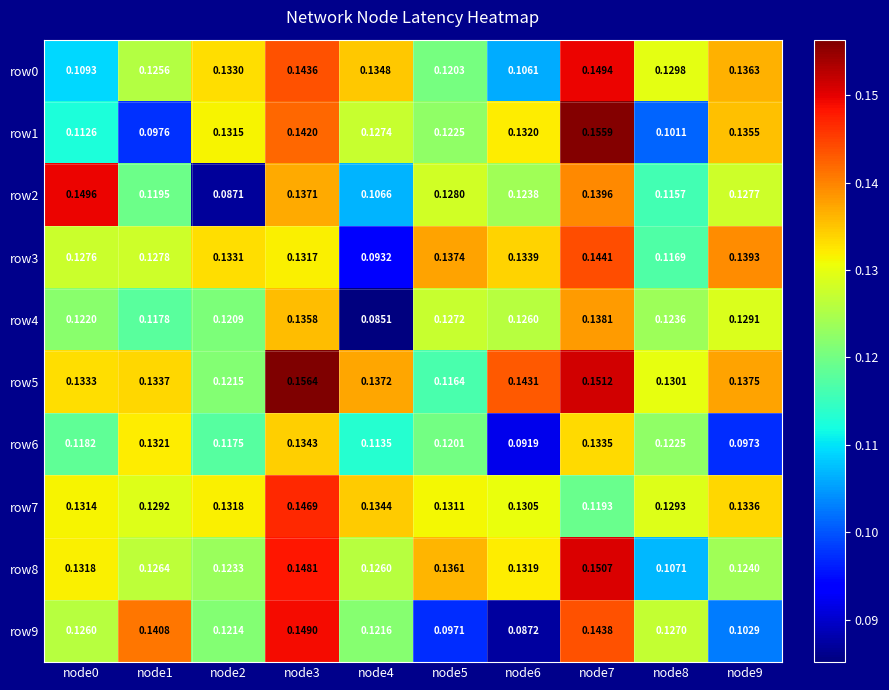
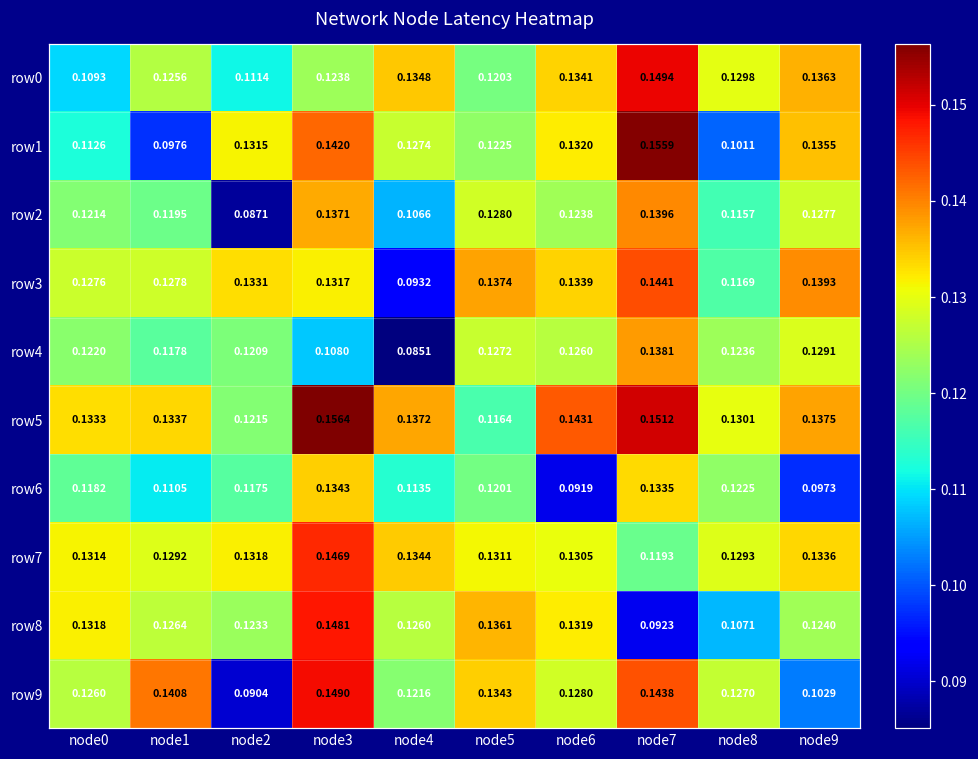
row0, node2: 0.1330 -> 0.1114
row0, node3: 0.1436 -> 0.1238
row0, node6: 0.1061 -> 0.1341
row2, node0: 0.1496 -> 0.1214
row4, node3: 0.1358 -> 0.1080
row6, node1: 0.1321 -> 0.1105
row8, node7: 0.1507 -> 0.0923
row9, node2: 0.1214 -> 0.0904
row9, node5: 0.0971 -> 0.1343
row9, node6: 0.0872 -> 0.1280
